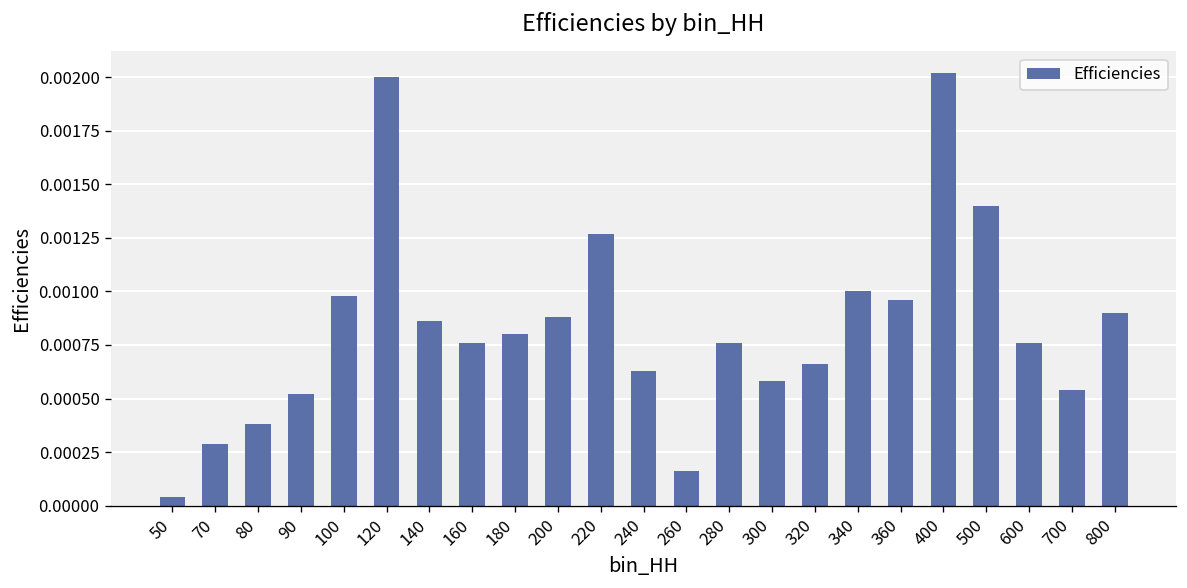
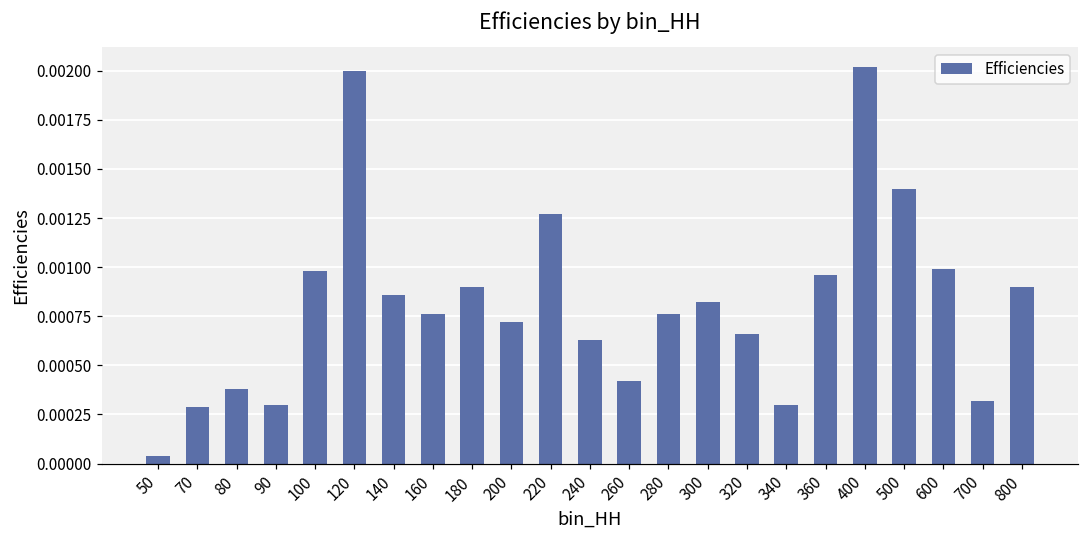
90: 0.00052 -> 0.00030
180: 0.0008 -> 0.0009
200: 0.00088 -> 0.00072
260: 0.00016 -> 0.00042
300: 0.00058 -> 0.00082
340: 0.0010 -> 0.0003
600: 0.00076 -> 0.00099
700: 0.00054 -> 0.00032
